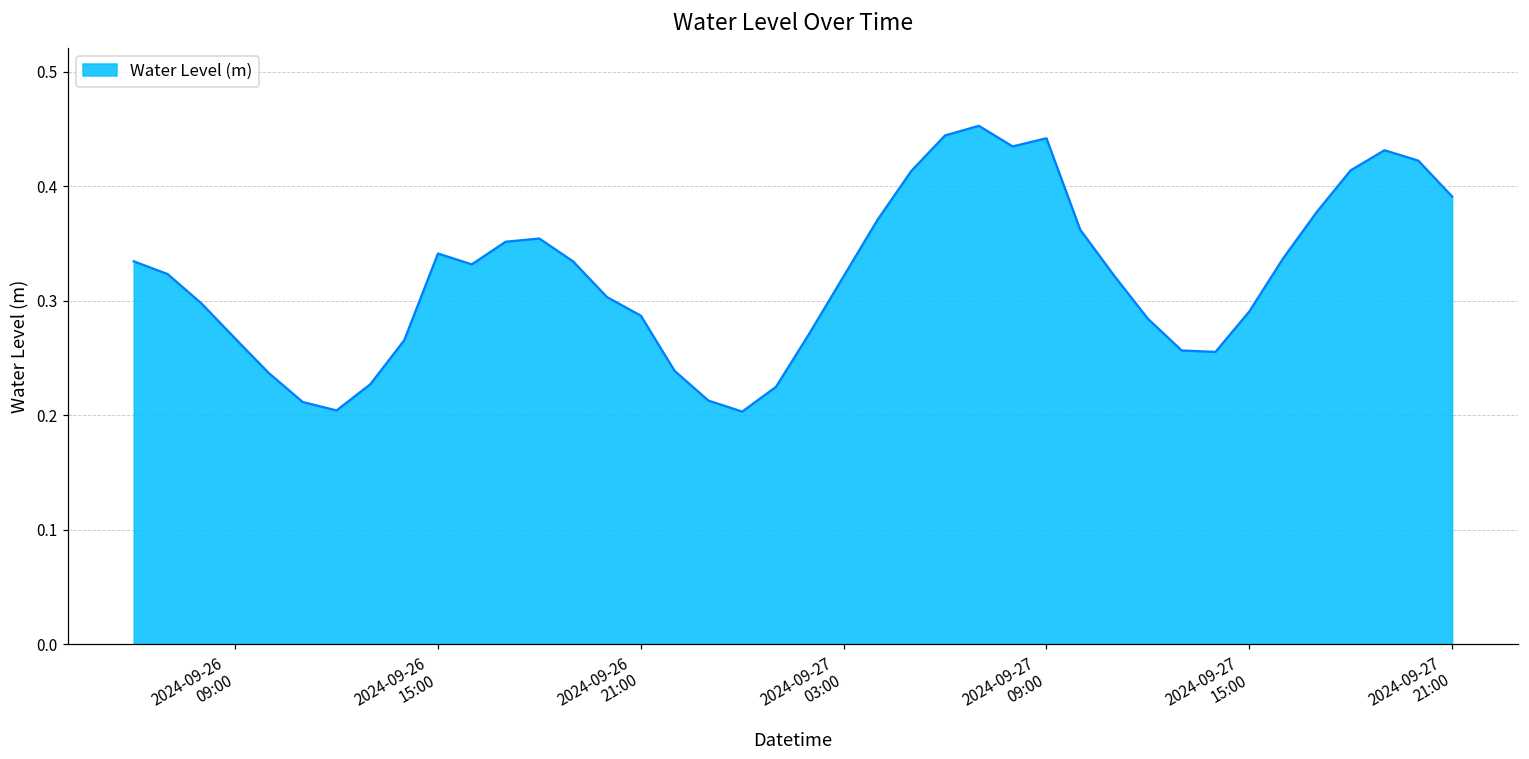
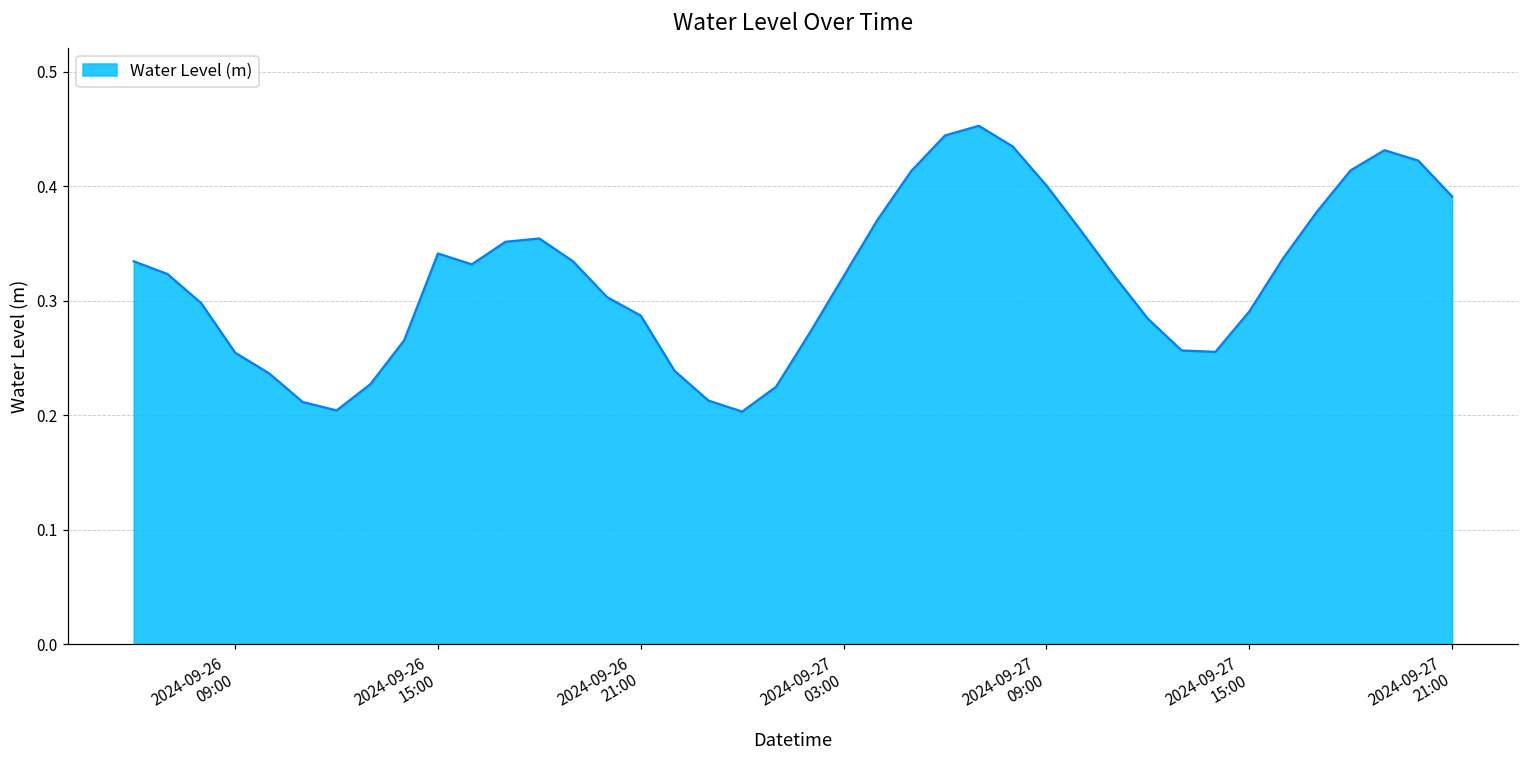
2024-09-26 09:00: 0.267 -> 0.255
2024-09-27 09:00: 0.442 -> 0.401
